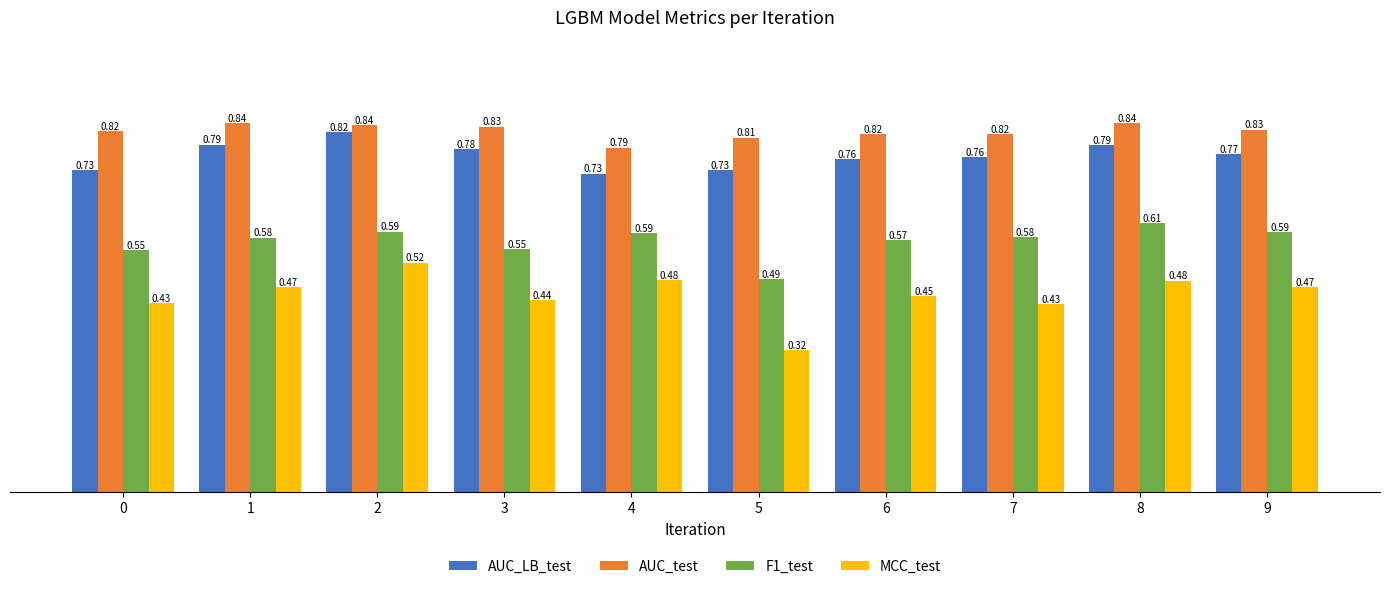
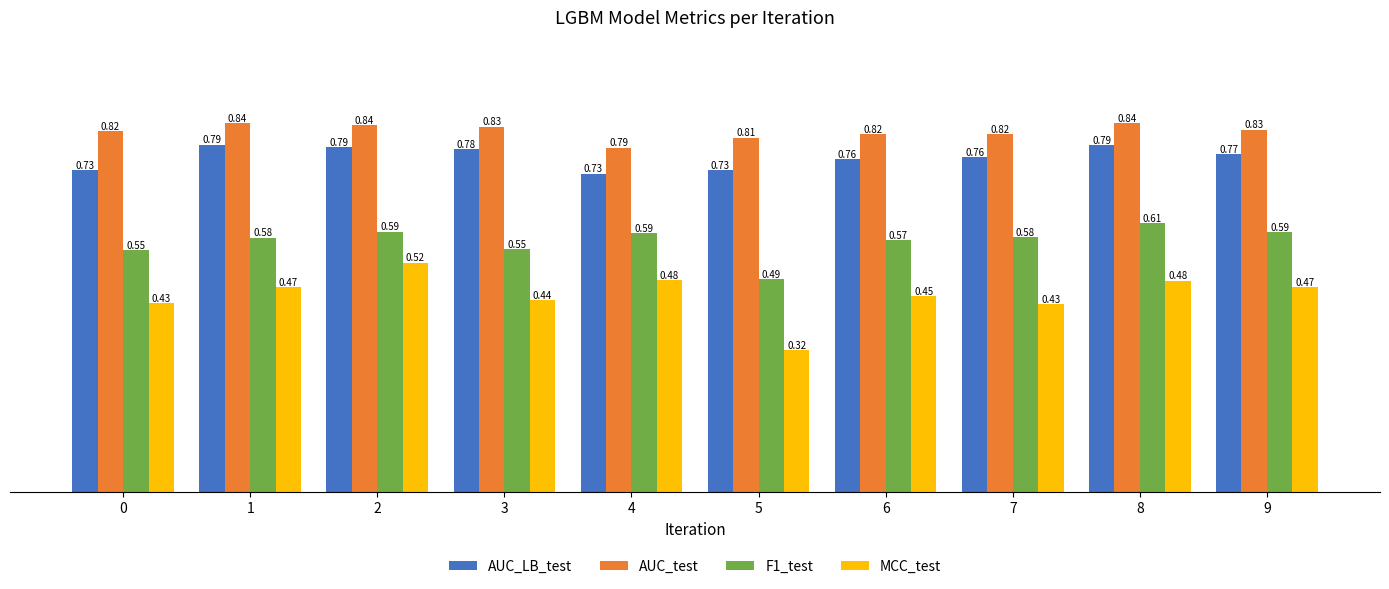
AUC_LB_test, 2: 0.82 -> 0.79
